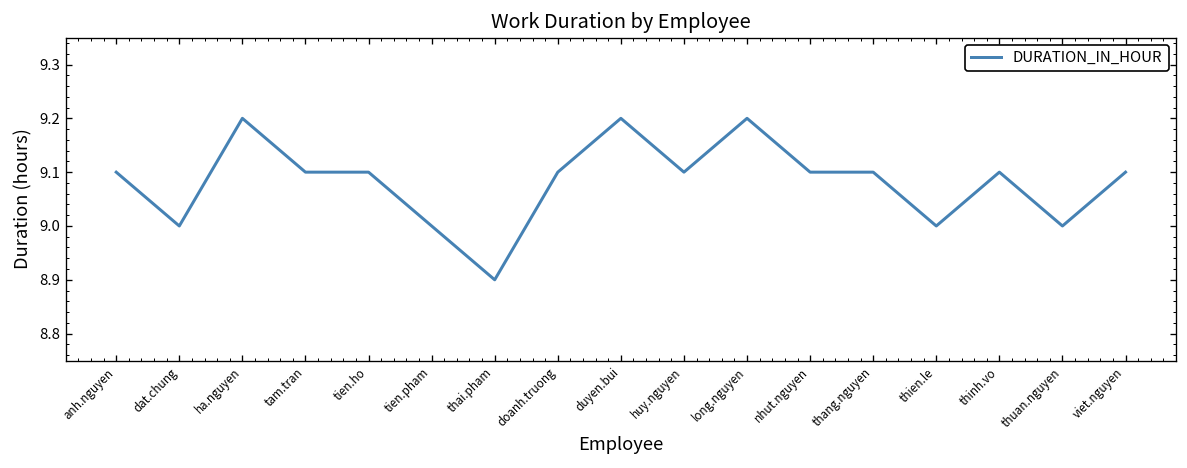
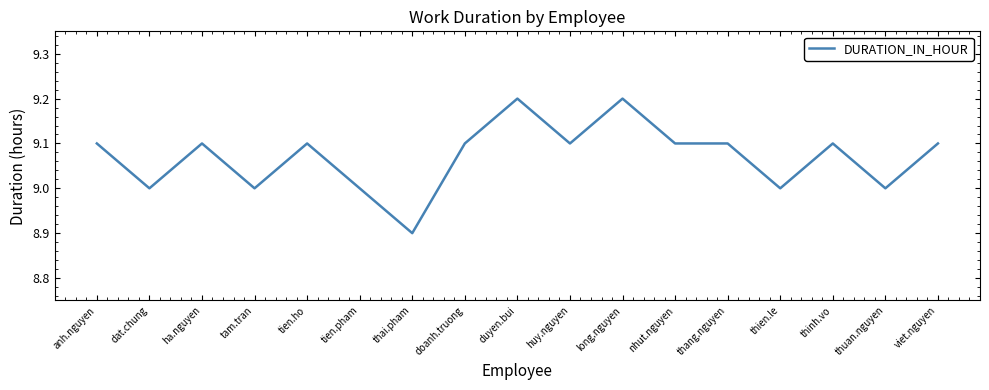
ha.nguyen: 9.2 -> 9.1
tam.tran: 9.1 -> 9.0
